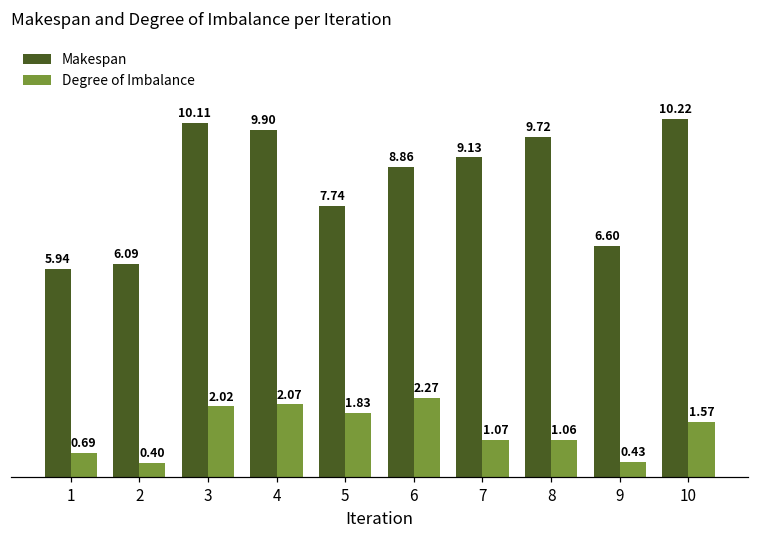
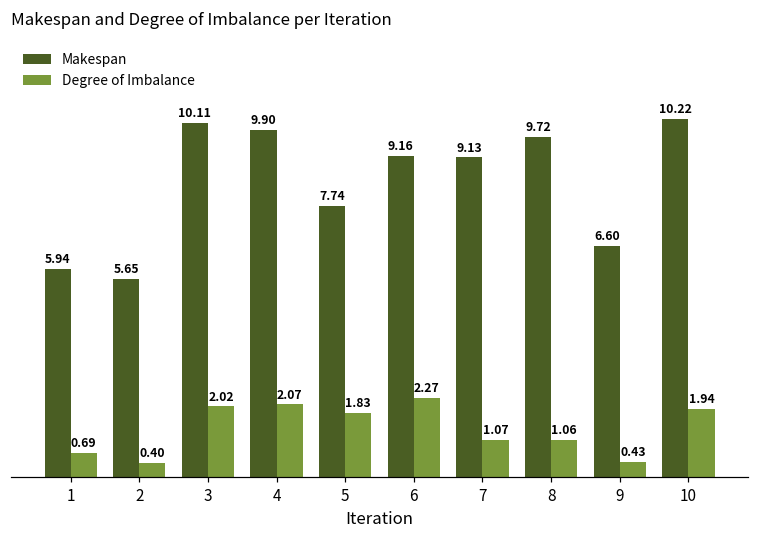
Makespan, 2: 6.09 -> 5.65
Makespan, 6: 8.86 -> 9.16
Degree of Imbalance, 10: 1.57 -> 1.94
